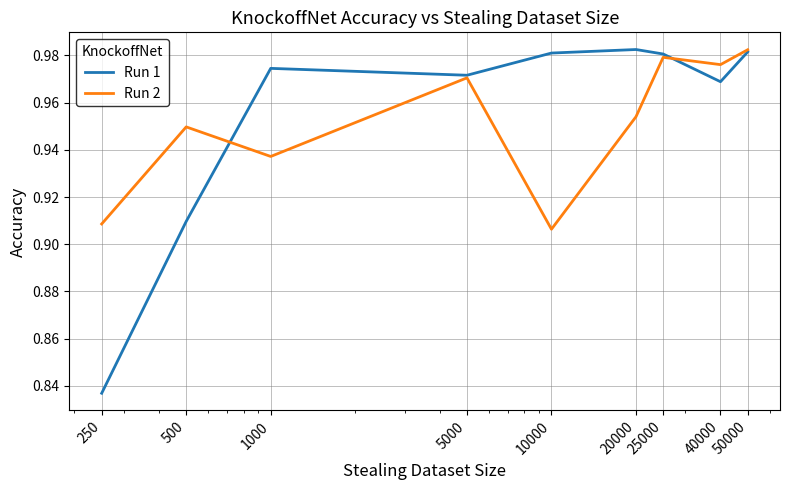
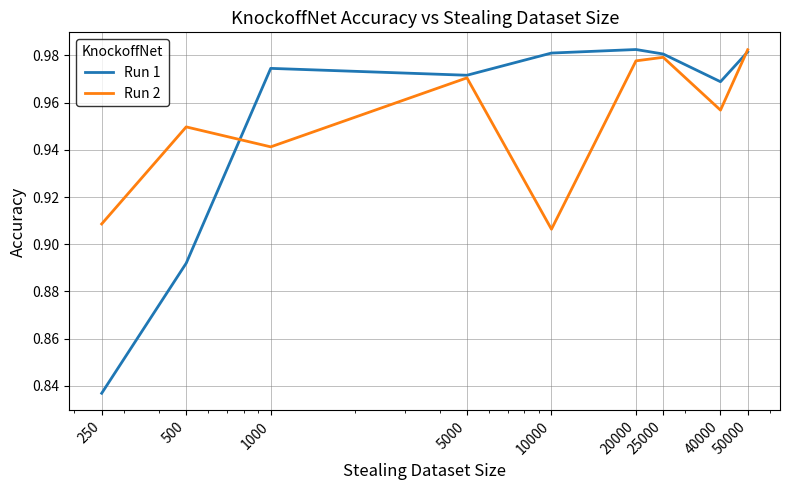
Run 1, 500: 0.910 -> 0.892
Run 2, 1000: 0.937 -> 0.941
Run 2, 20000: 0.954 -> 0.978
Run 2, 40000: 0.976 -> 0.957
